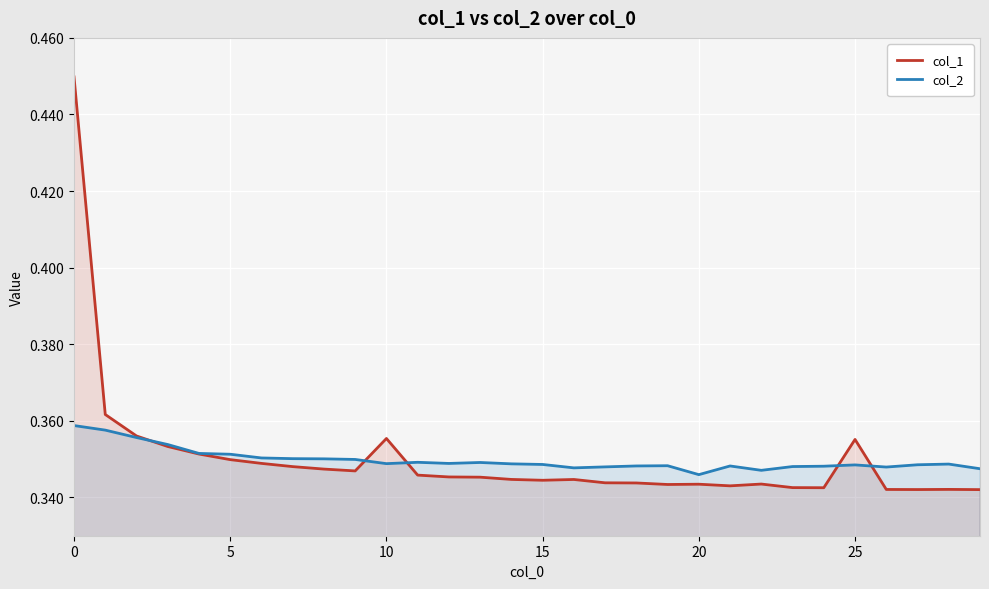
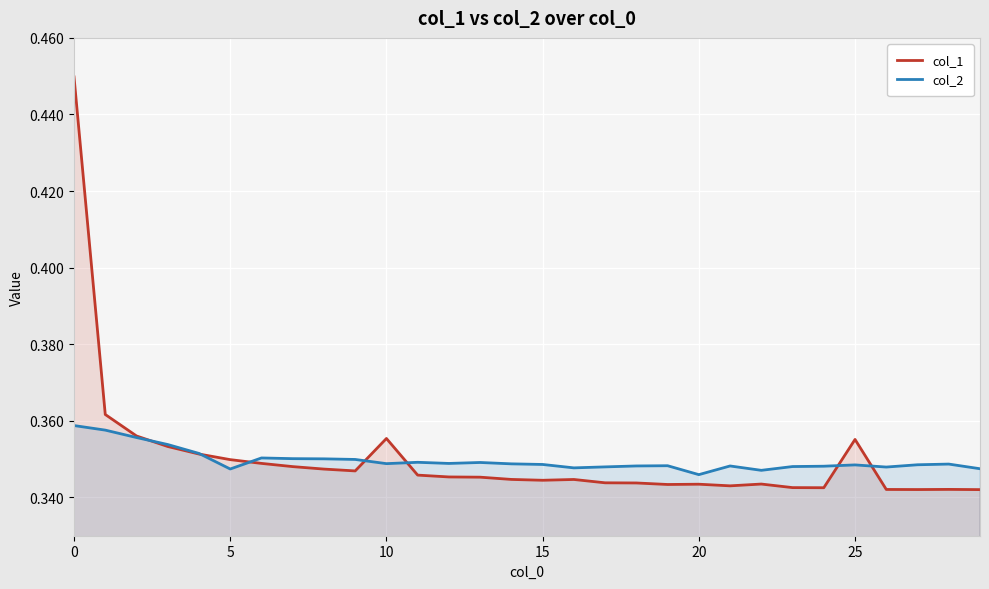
col_2, 5: 0.351 -> 0.347
